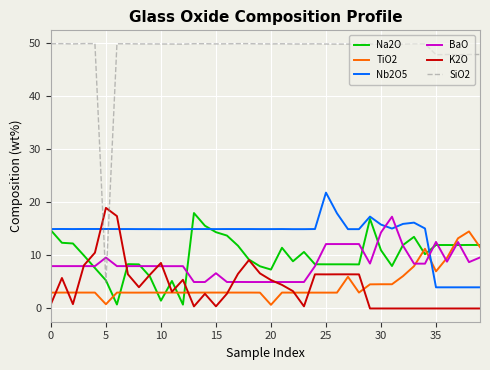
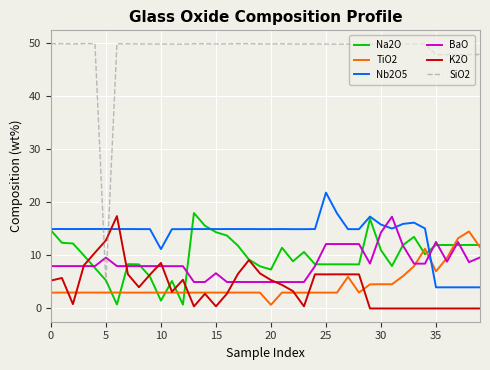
K2O, 0: 1 -> 5
TiO2, 5: 1 -> 3
K2O, 5: 19 -> 13
Nb2O5, 10: 15 -> 11
